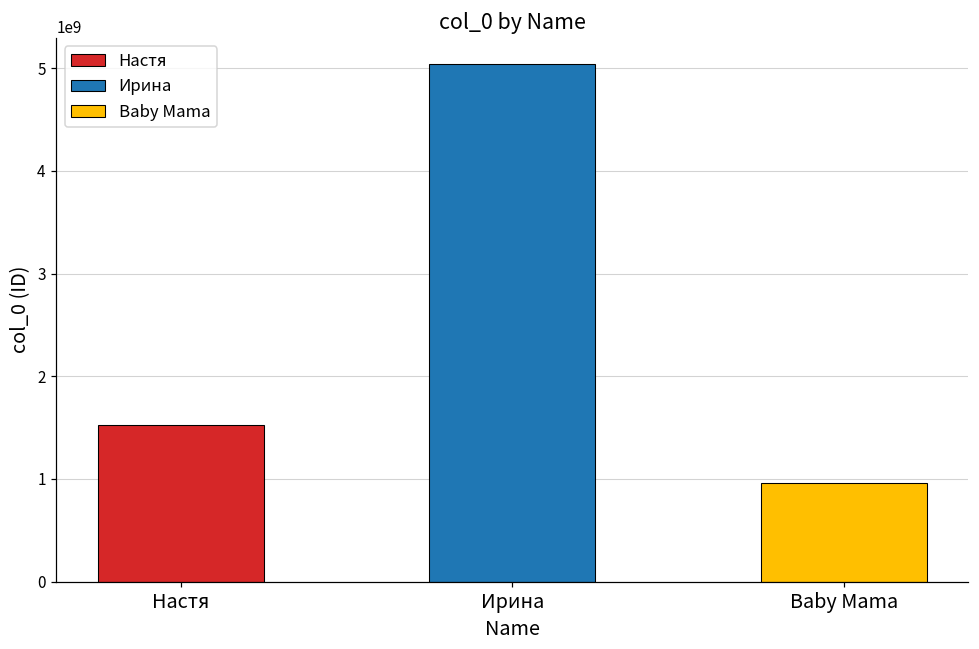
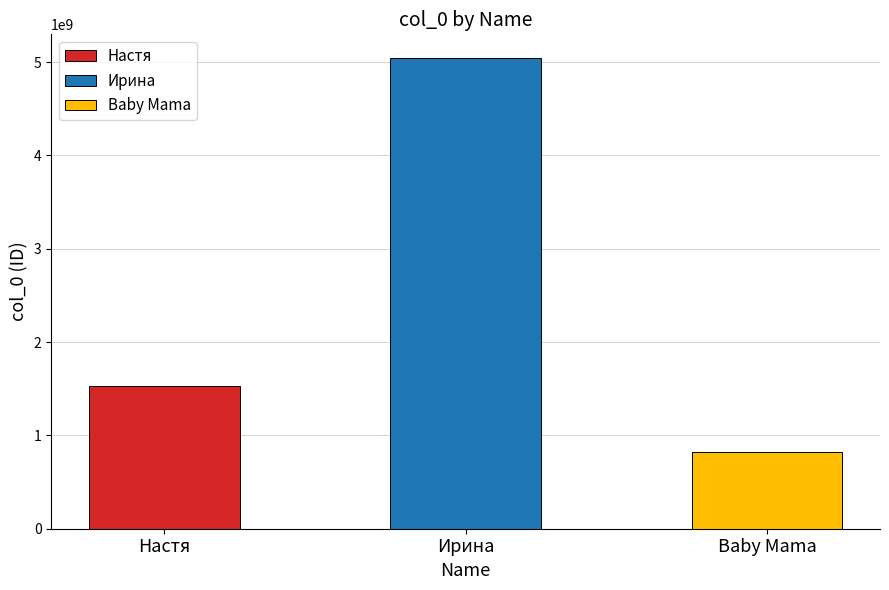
Baby Mama: 1000000000 -> 800000000
